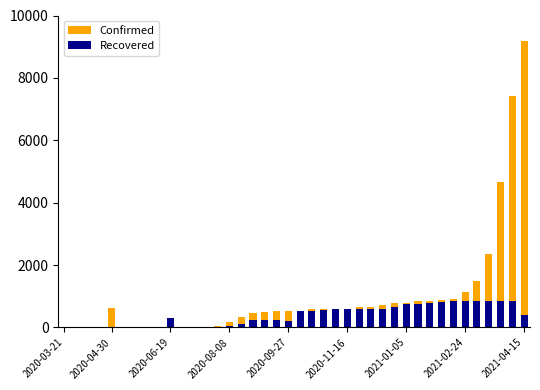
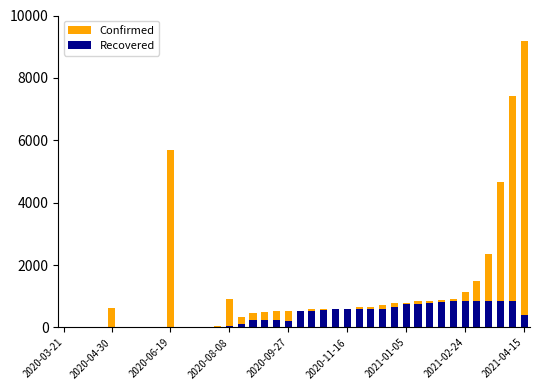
Confirmed, 2020-06-19: 0 -> 5700
Recovered, 2020-06-19: 300 -> 0
Confirmed, 2020-08-08: 200 -> 900
